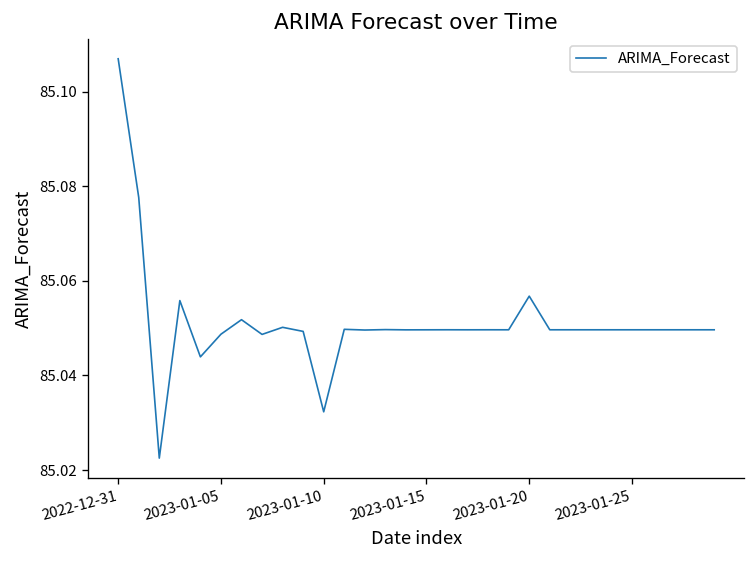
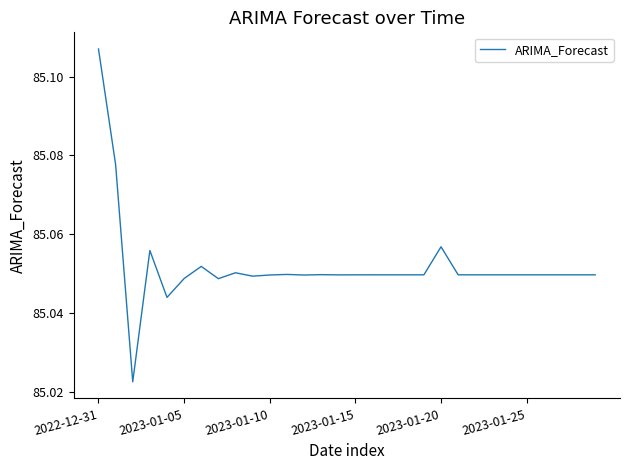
2023-01-10: 85.032 -> 85.050
